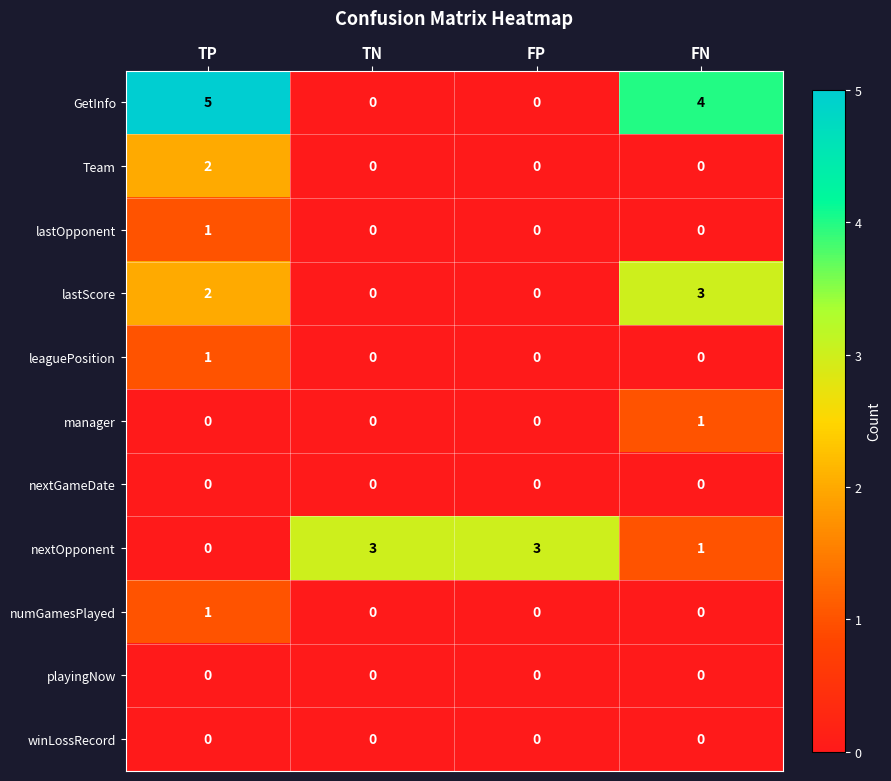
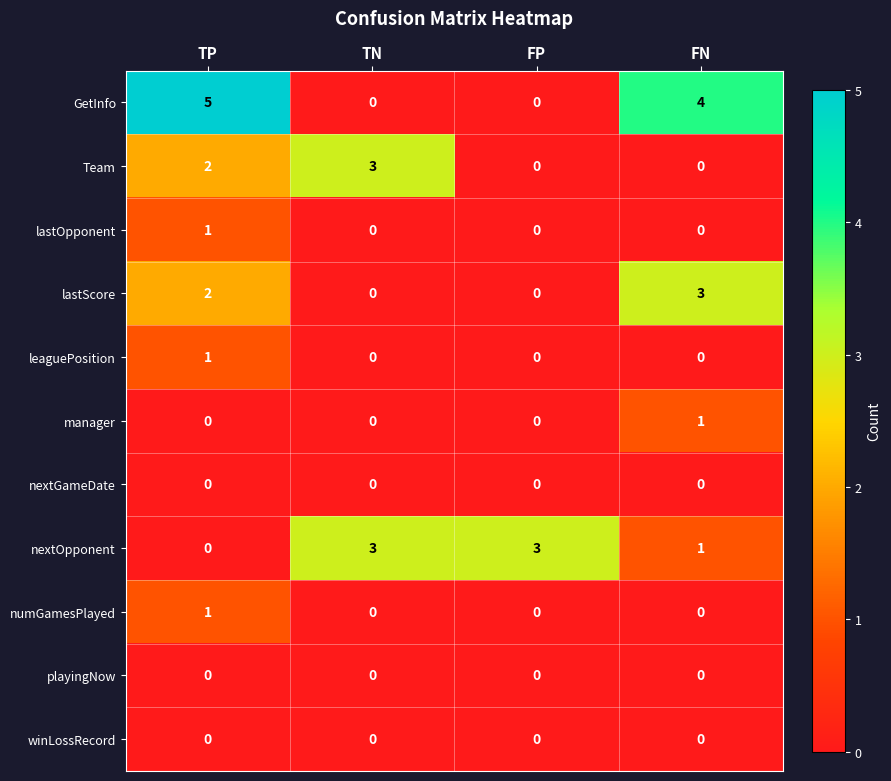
Team, TN: 0 -> 3
